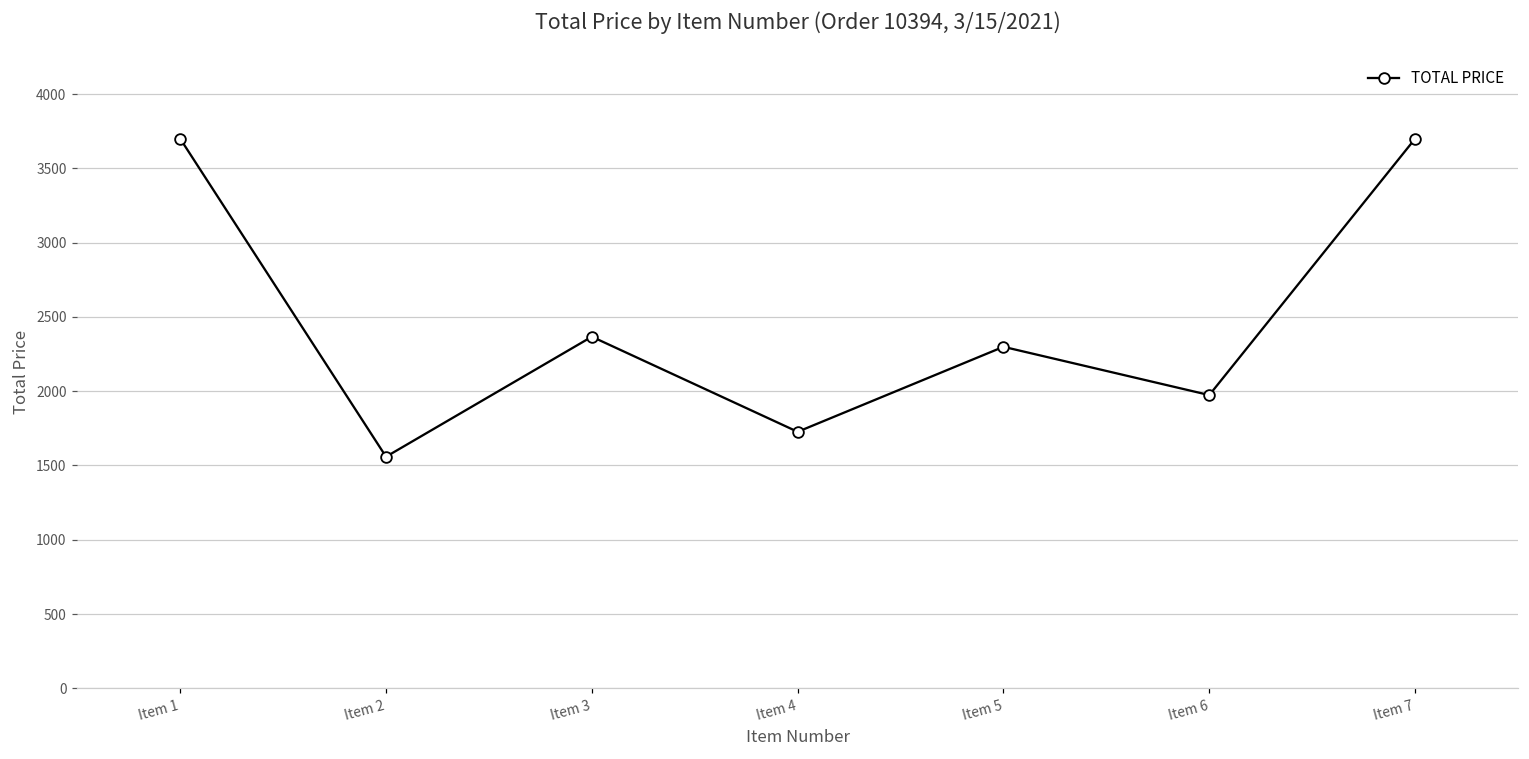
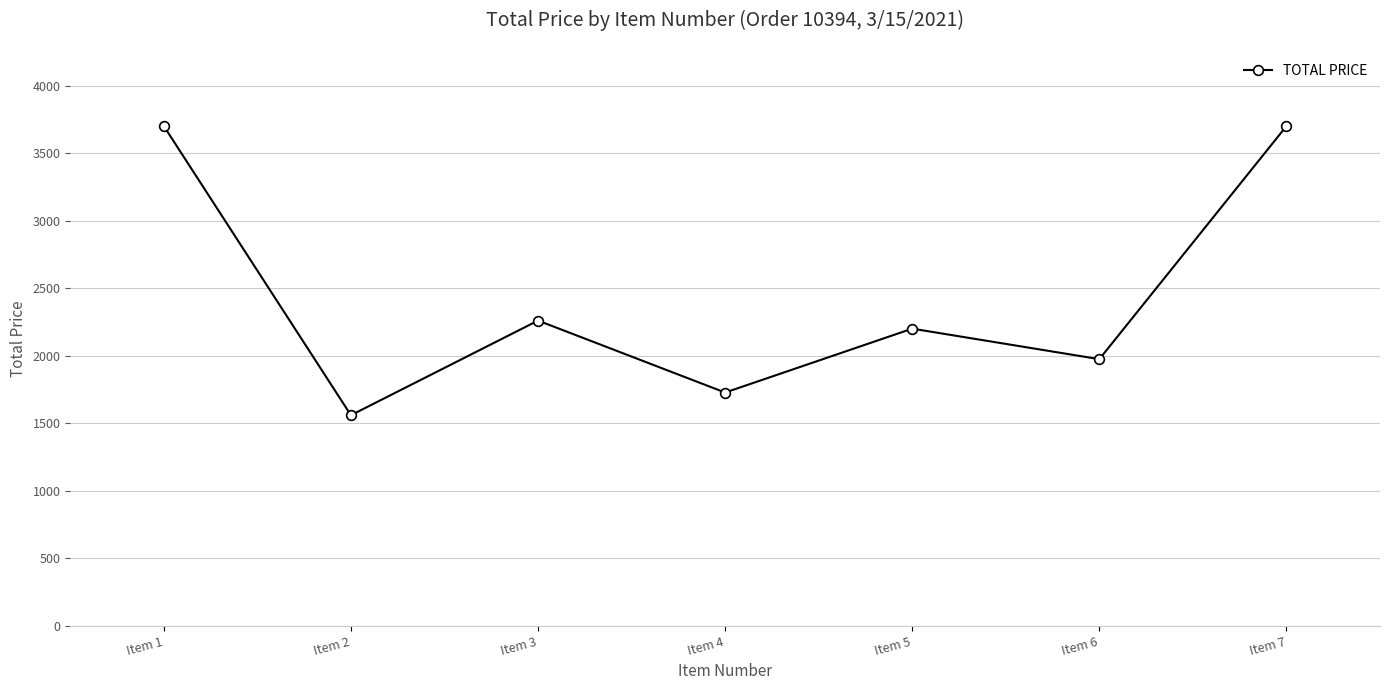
Item 3: 2370 -> 2260
Item 5: 2300 -> 2200
